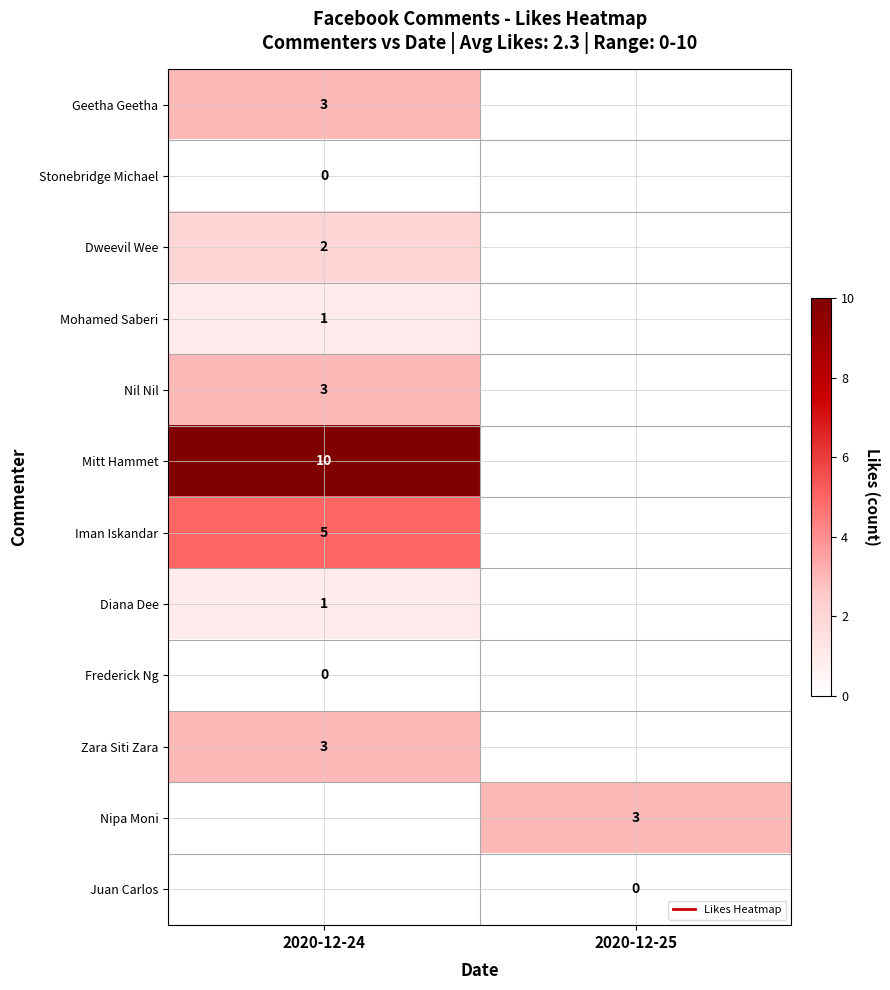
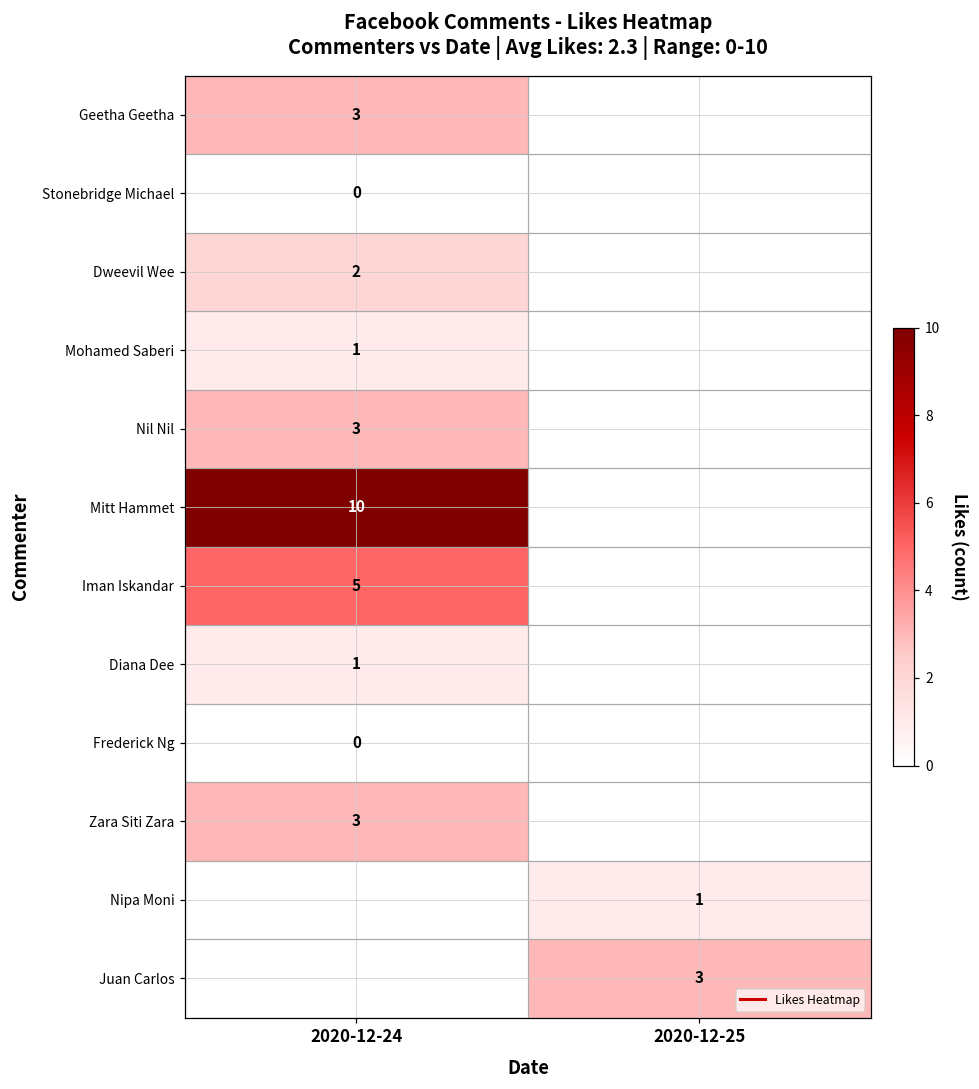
Nipa Moni, 2020-12-25: 3 -> 1
Juan Carlos, 2020-12-25: 0 -> 3
